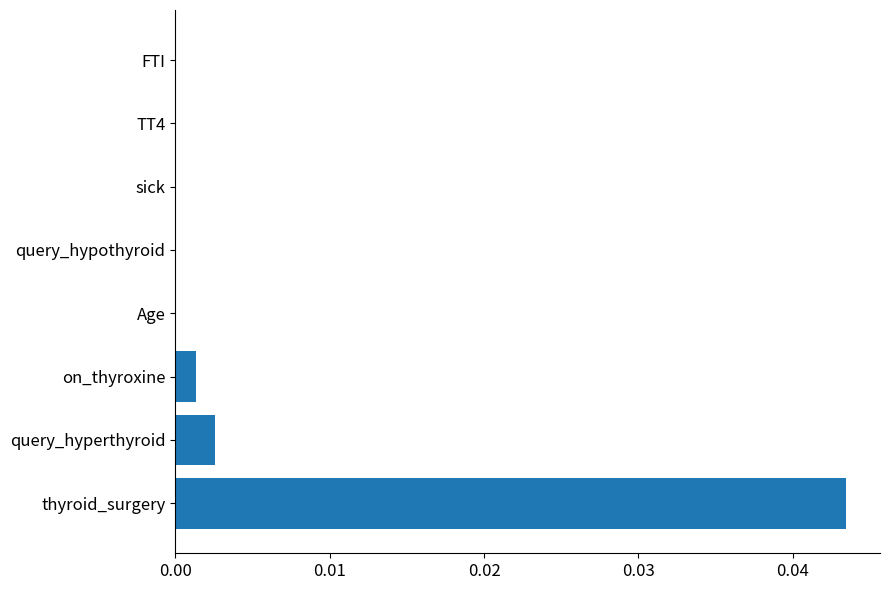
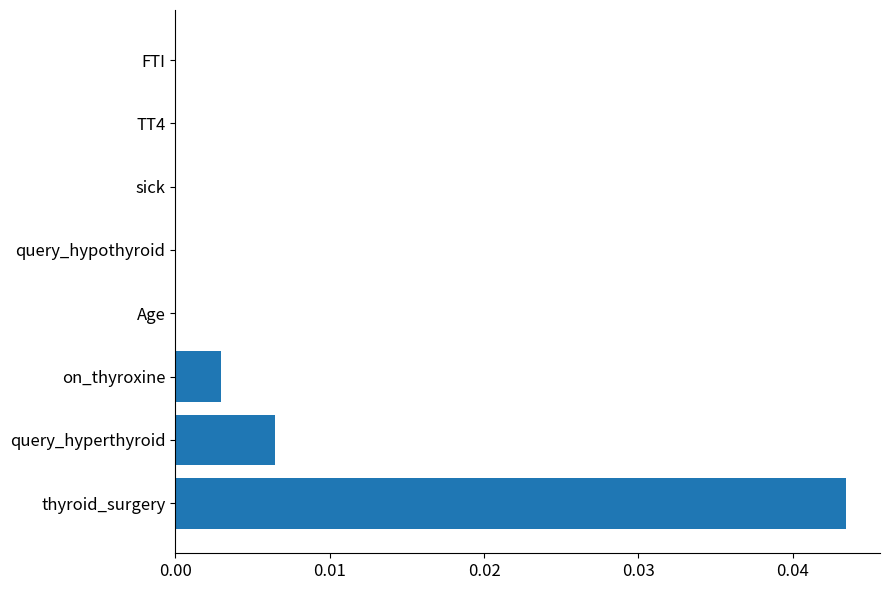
on_thyroxine: 0.0014 -> 0.0030
query_hyperthyroid: 0.0026 -> 0.0065
